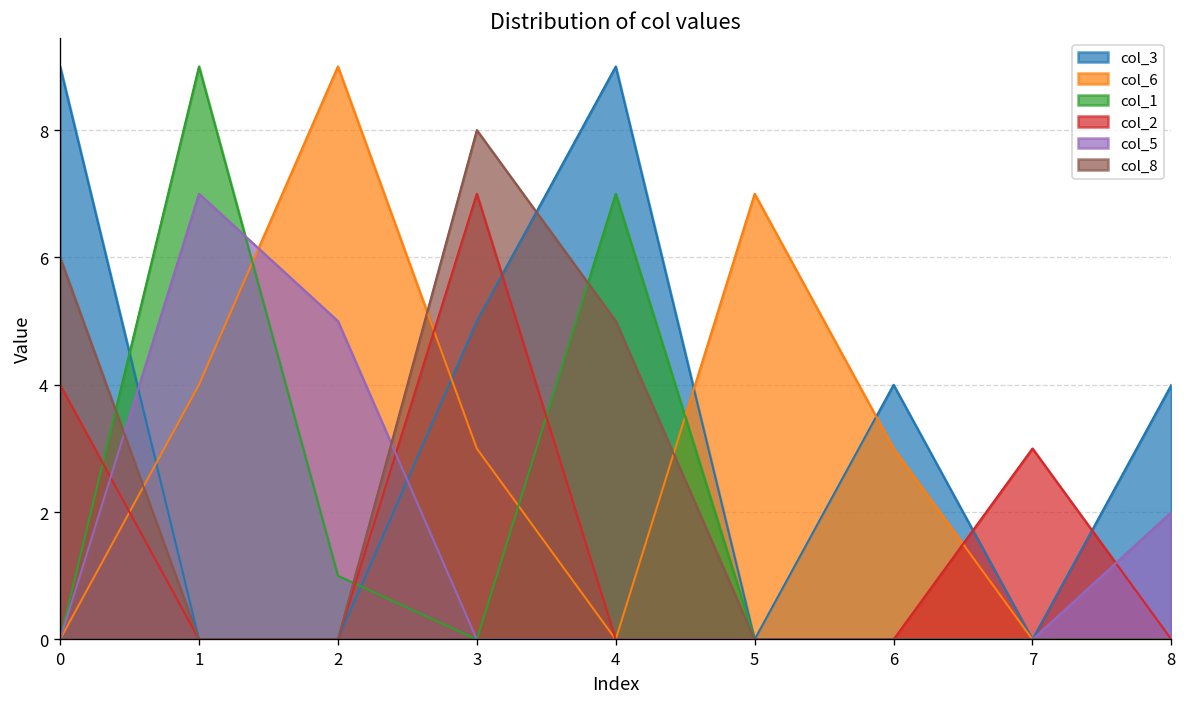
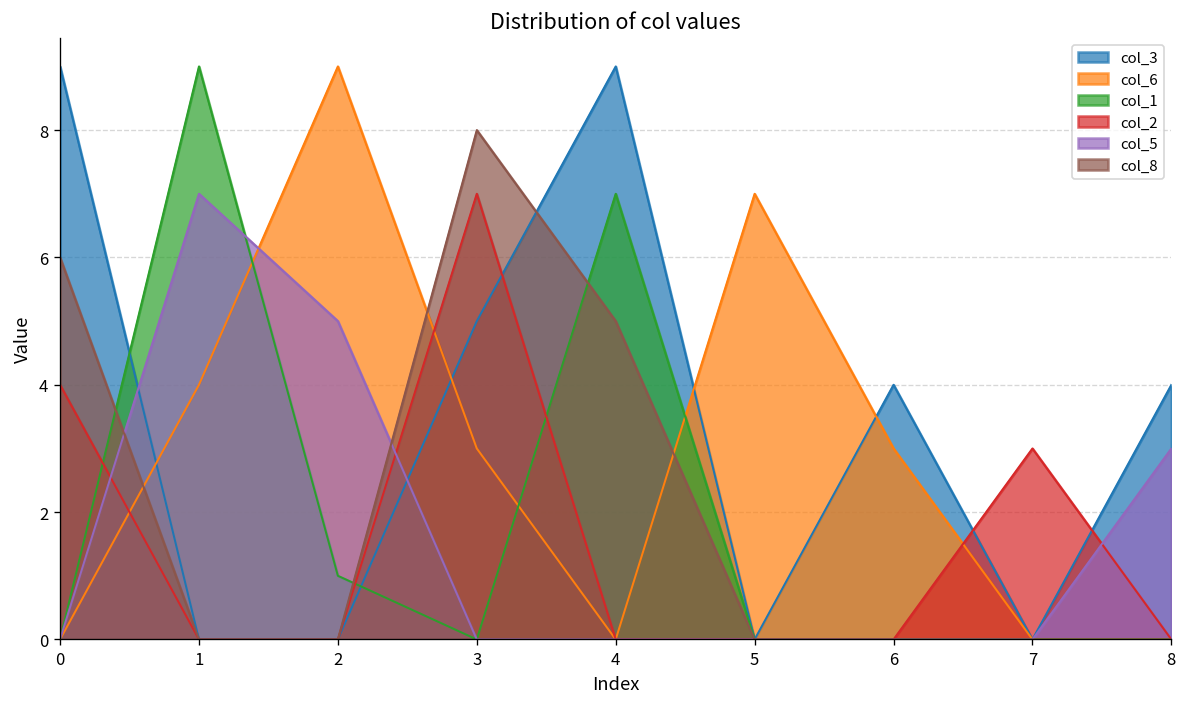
col_5, 8: 2 -> 3
